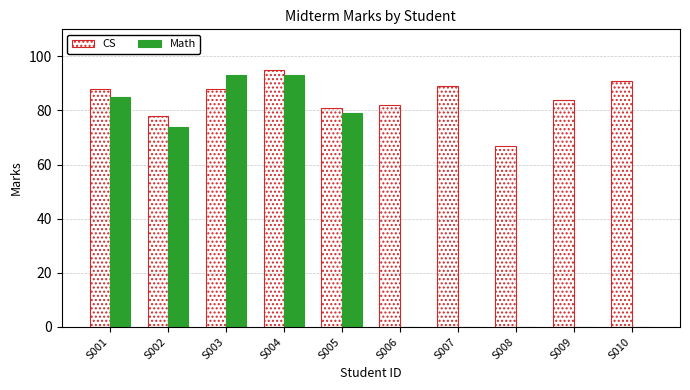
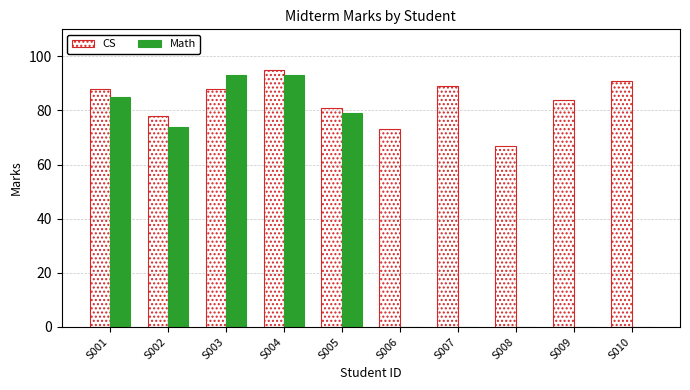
CS, S006: 82 -> 73
